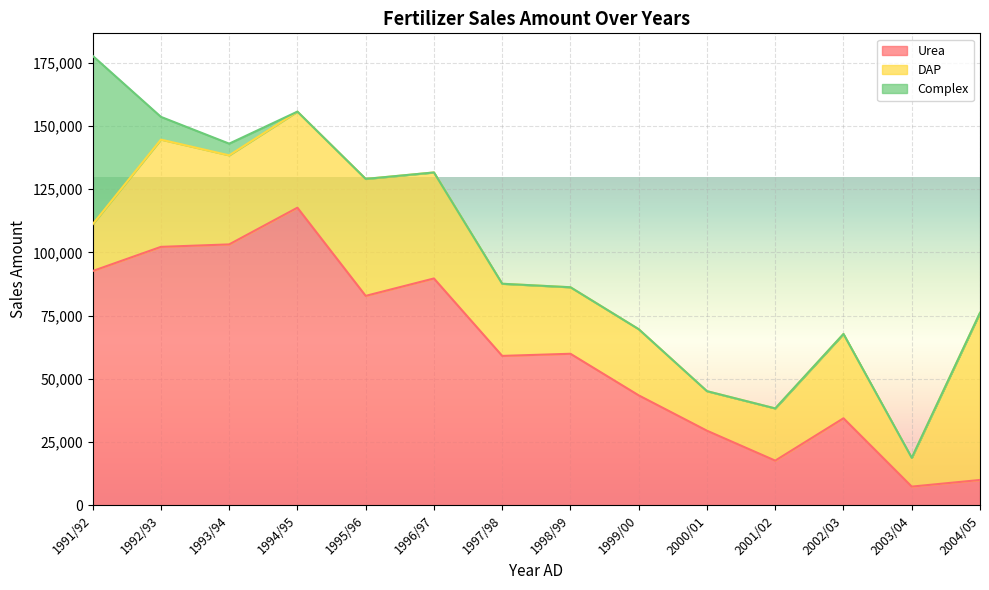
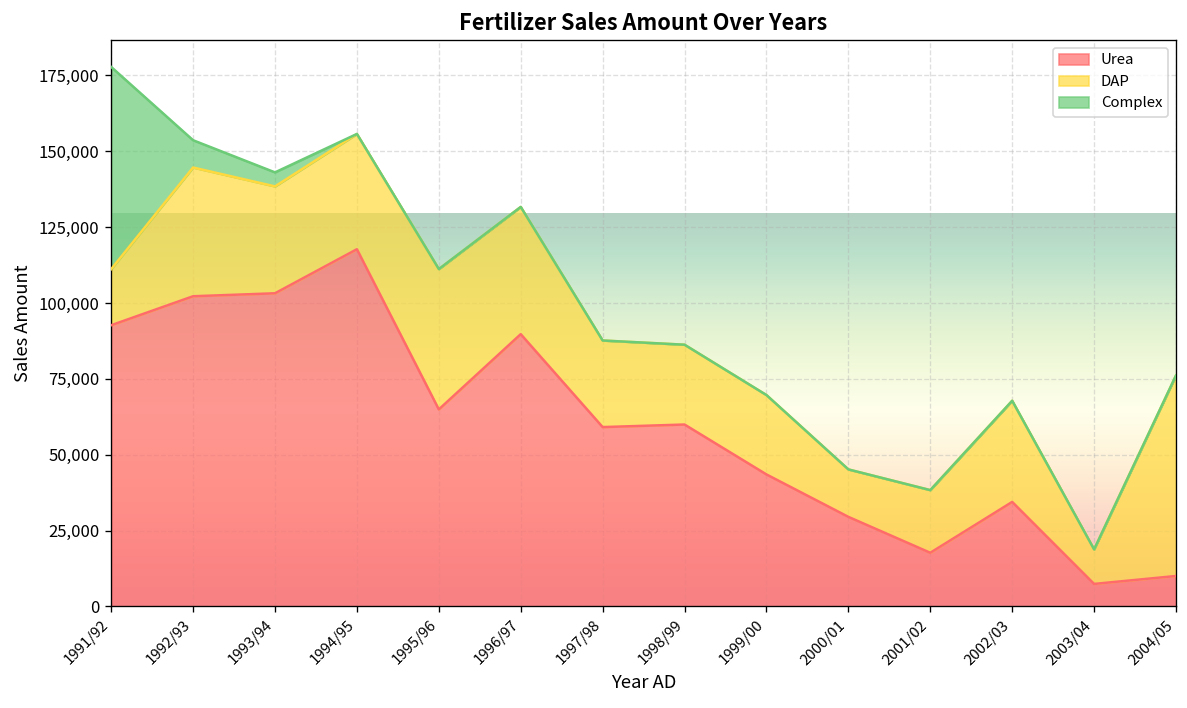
Urea, 1995/96: 83,000 -> 65,000
